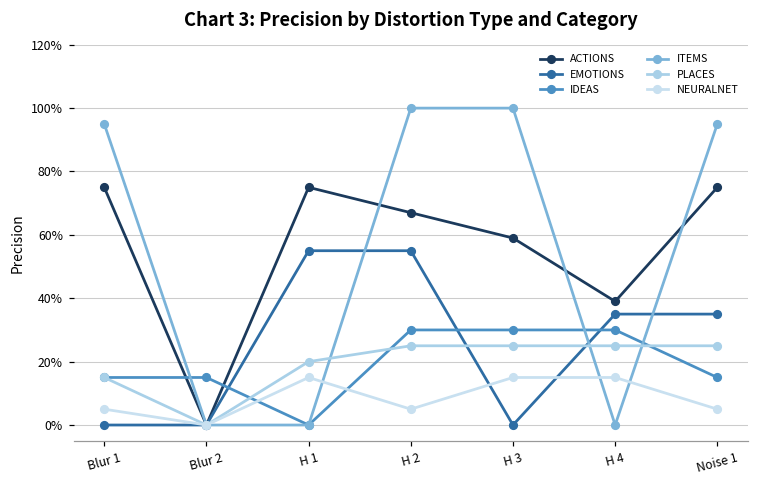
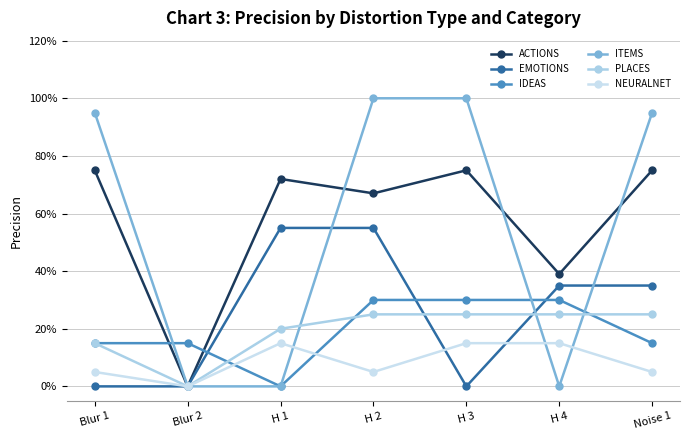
ACTIONS, H 1: 75% -> 72%
ACTIONS, H 3: 59% -> 75%
